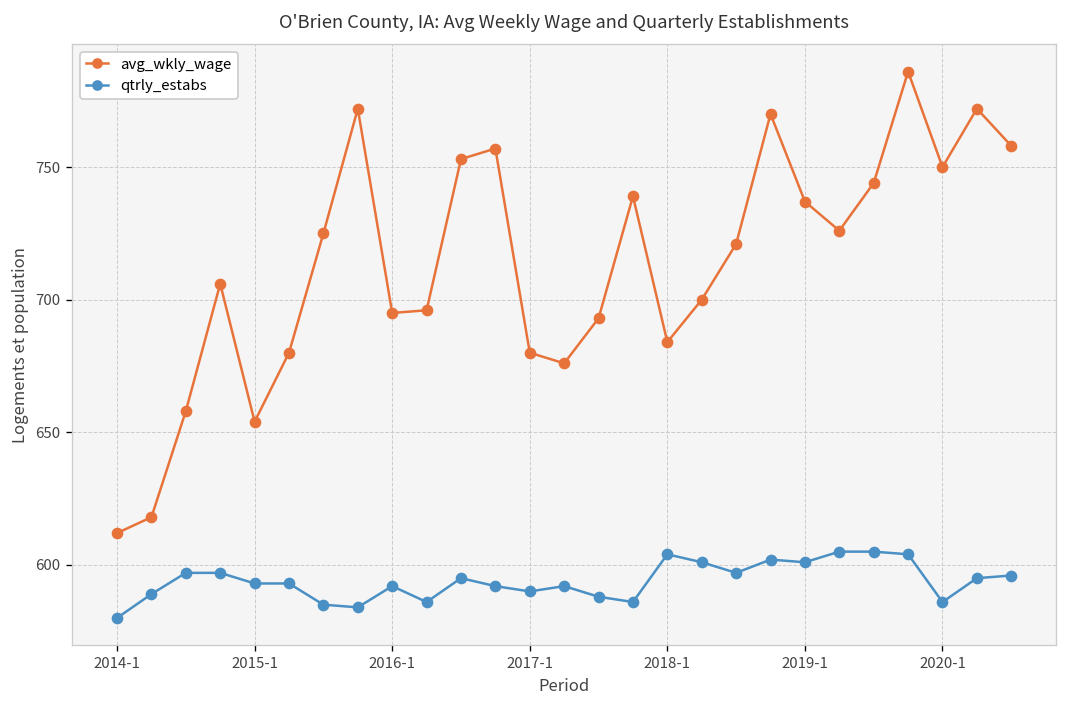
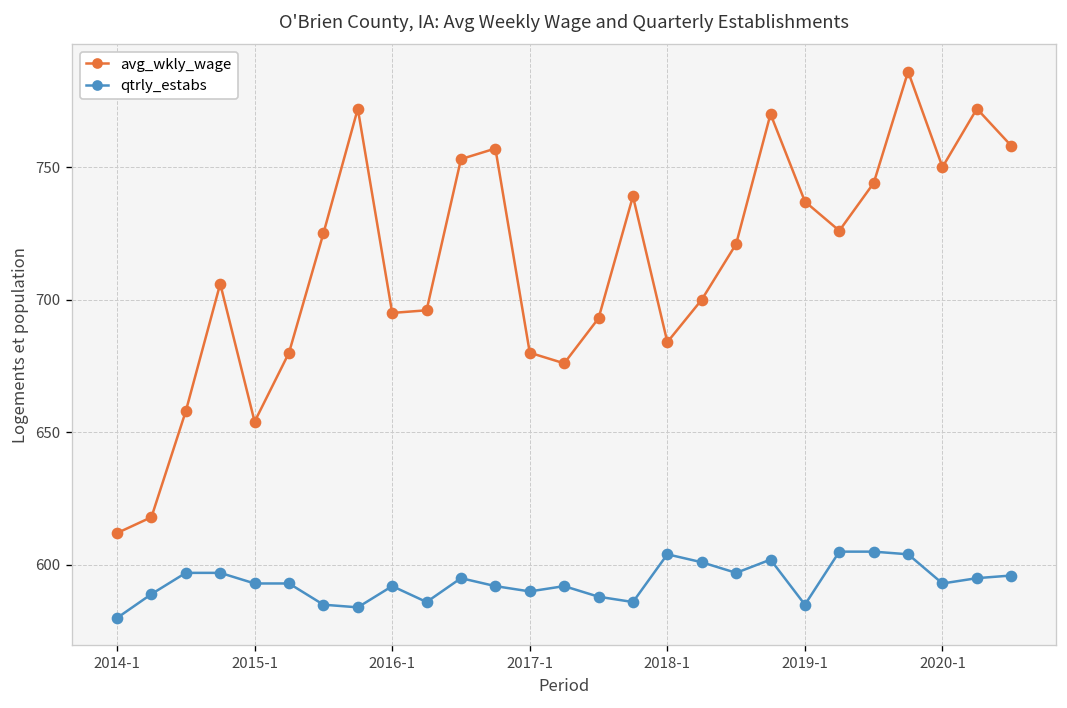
qtrly_estabs, 2019-1: 601 -> 585
qtrly_estabs, 2020-1: 586 -> 593
